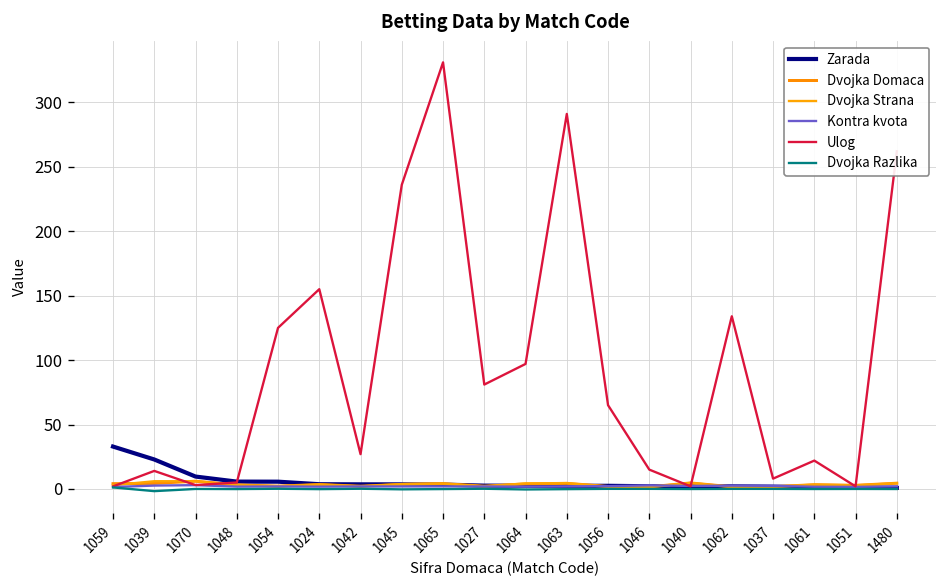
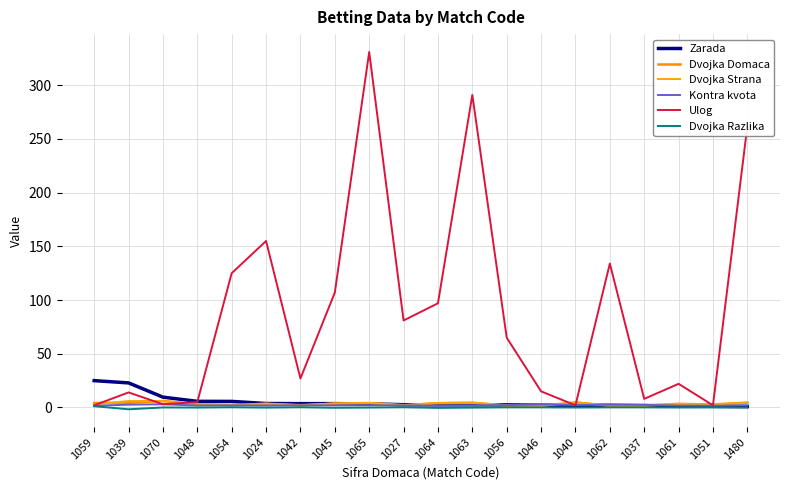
Zarada, 1059: 33 -> 25
Ulog, 1045: 236 -> 107
